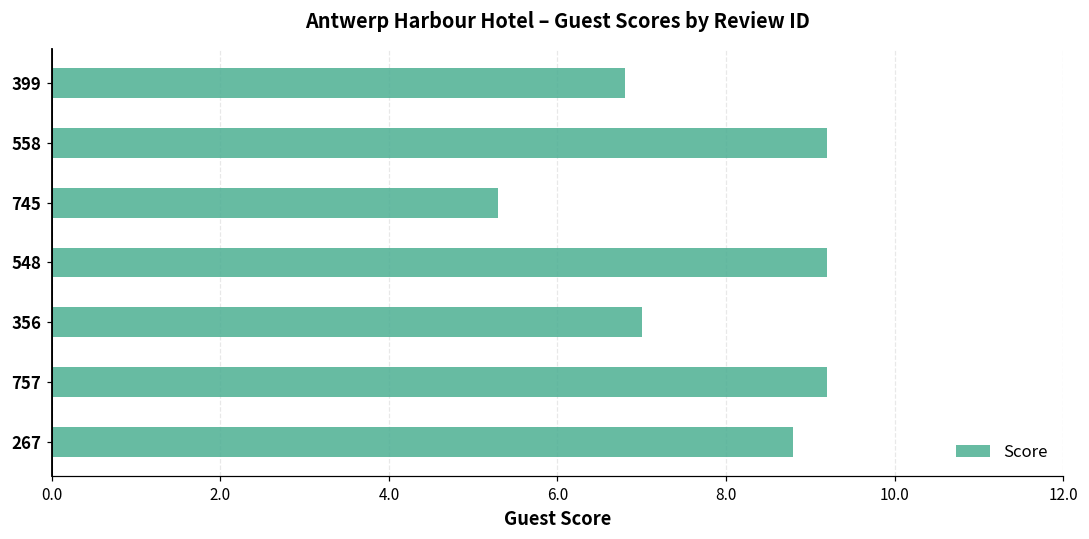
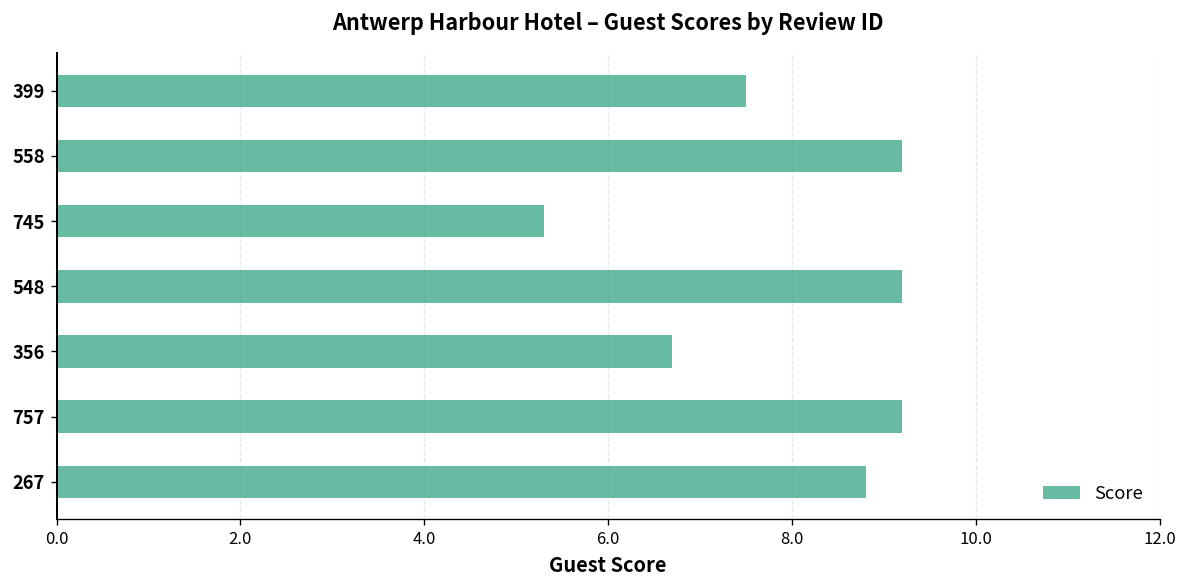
399: 6.8 -> 7.5
356: 7.0 -> 6.7
